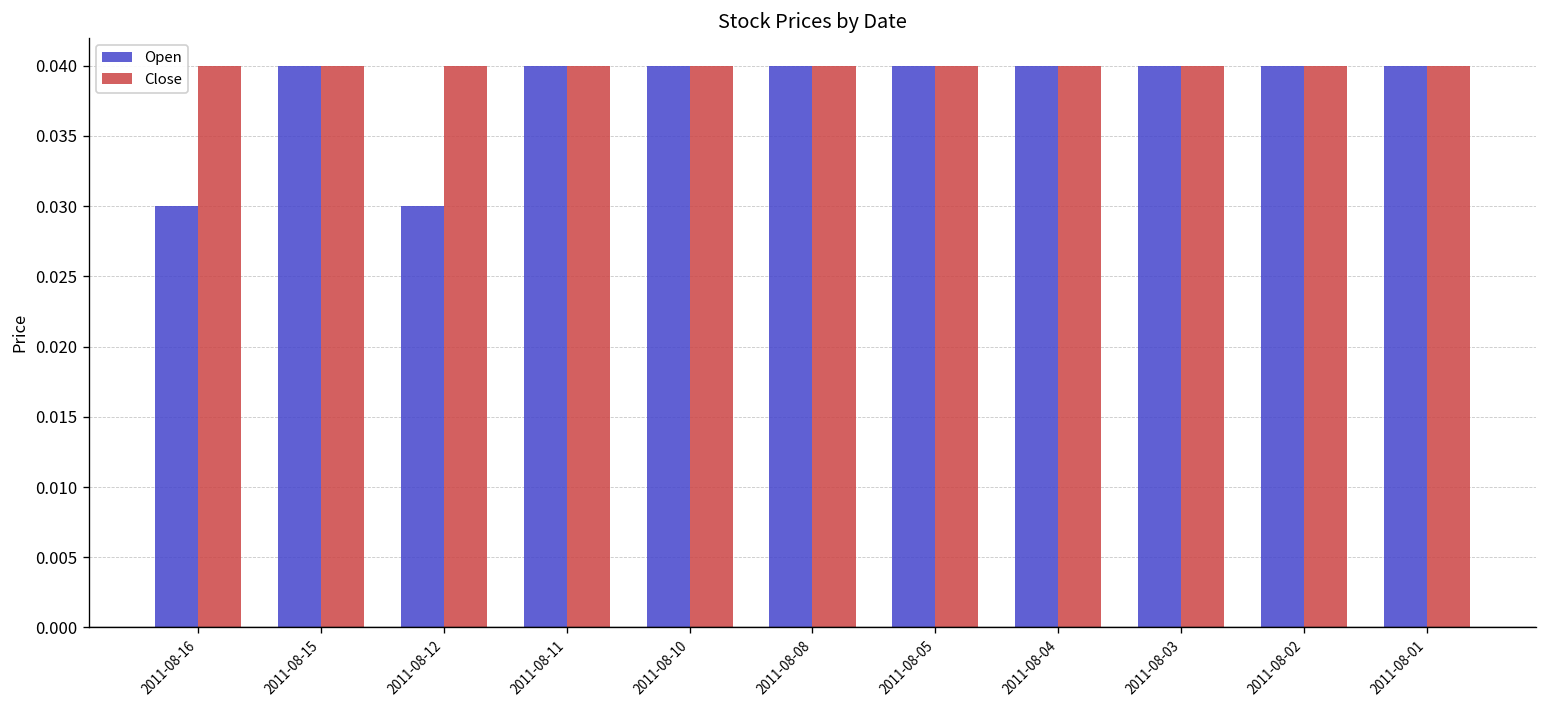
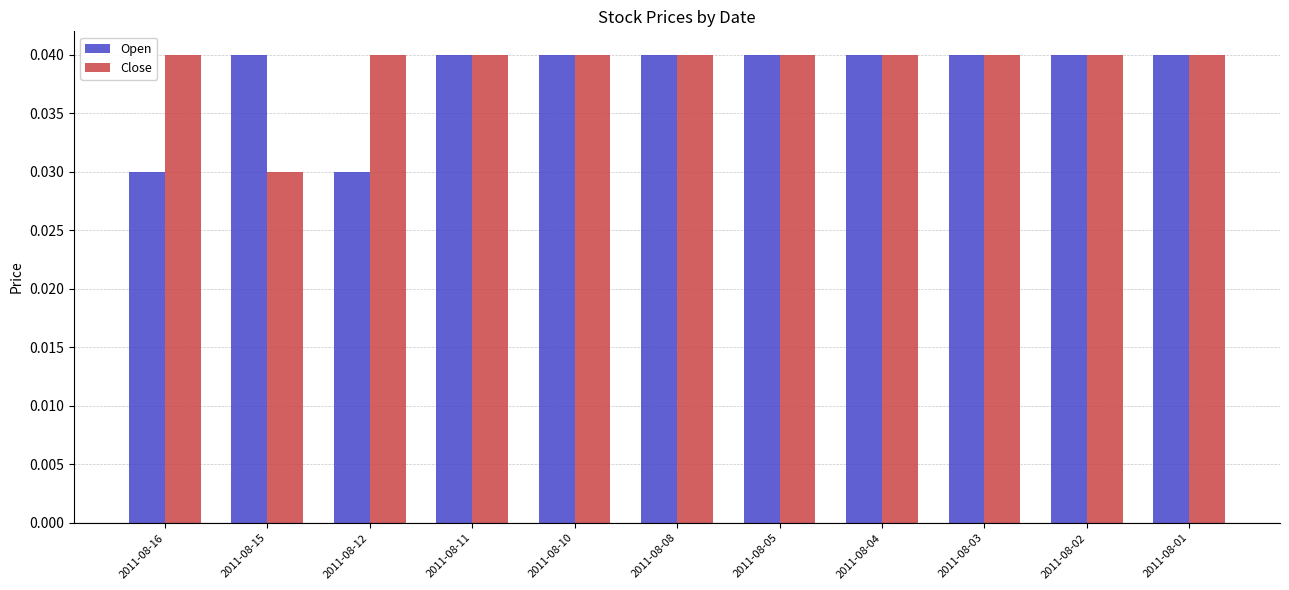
Close, 2011-08-15: 0.04 -> 0.03
